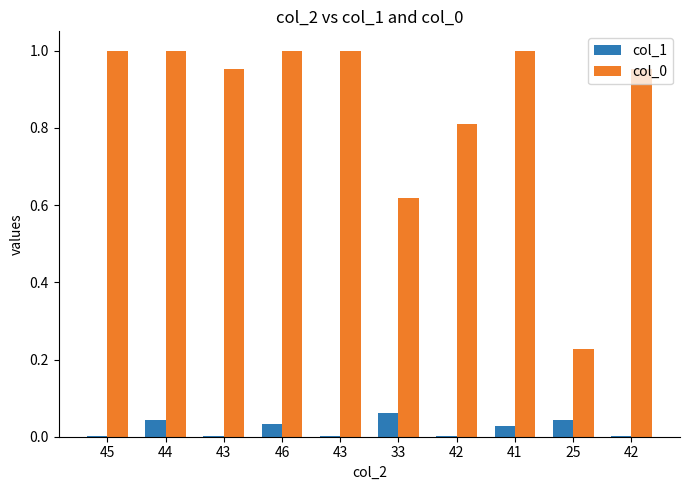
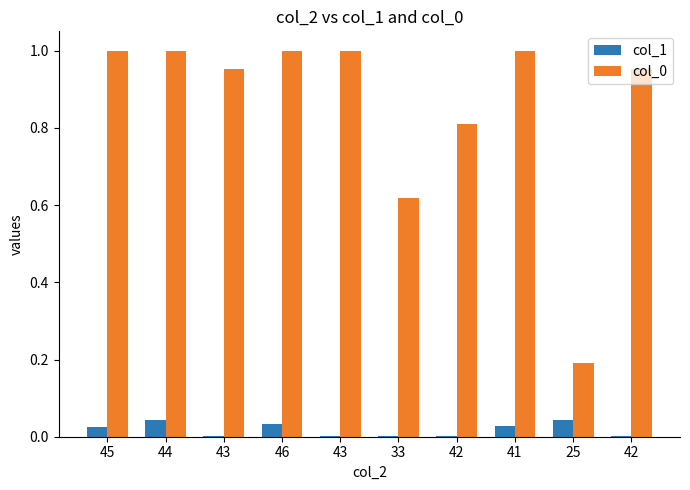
col_1, 45: 0.00 -> 0.03
col_1, 33: 0.06 -> 0.00
col_0, 25: 0.23 -> 0.19
